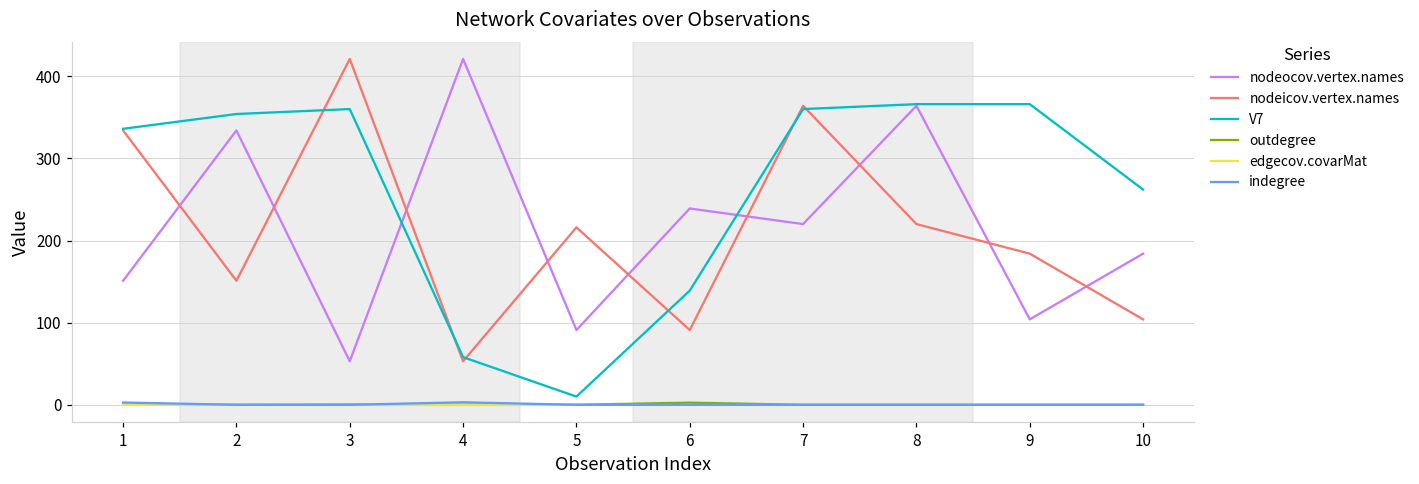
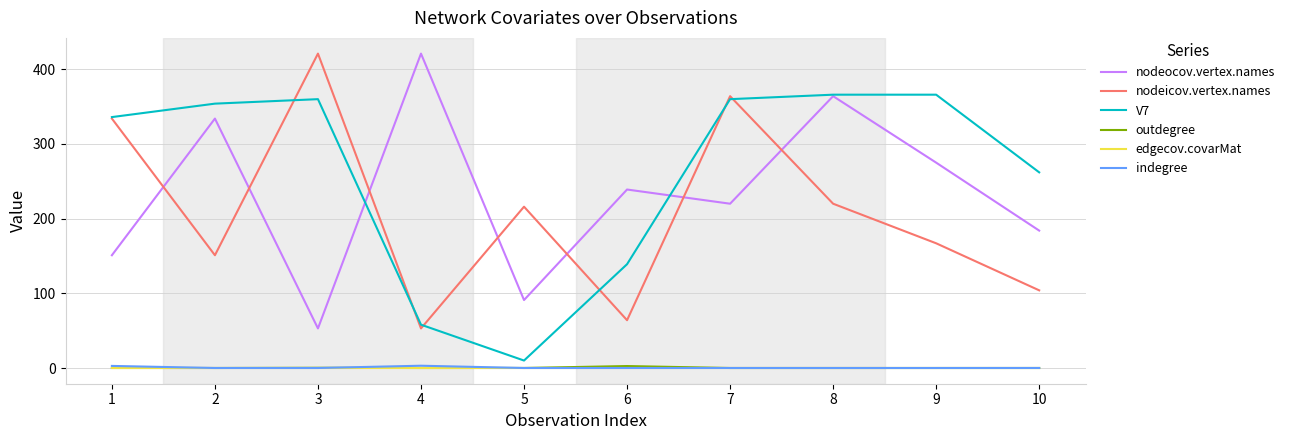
nodeicov.vertex.names, 6: 90 -> 60
nodeocov.vertex.names, 9: 100 -> 280
nodeicov.vertex.names, 9: 180 -> 170
